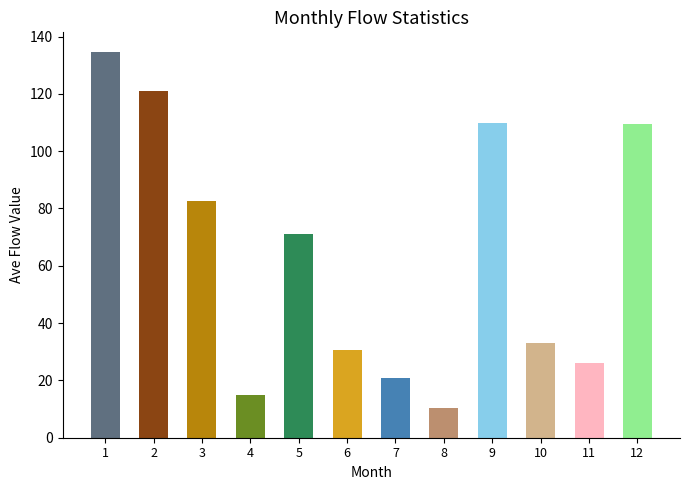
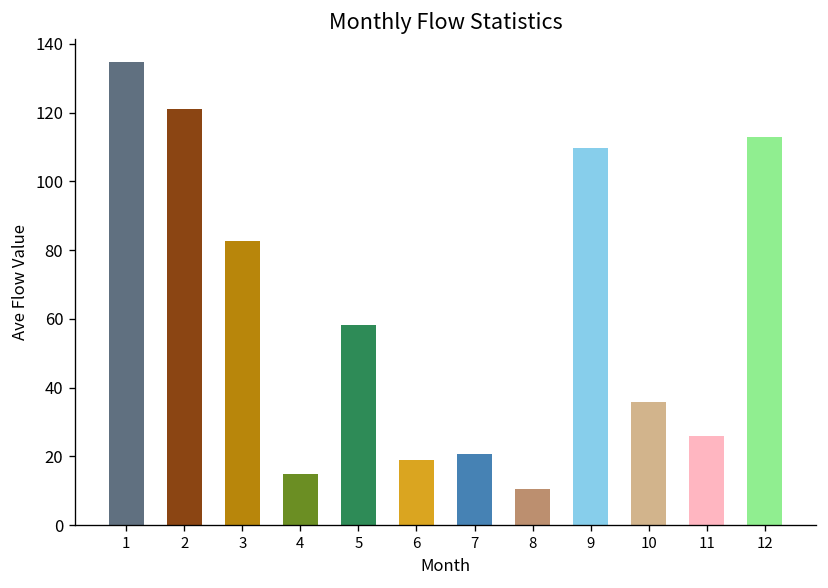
5: 71 -> 58
6: 30 -> 19
10: 33 -> 36
12: 109 -> 113
